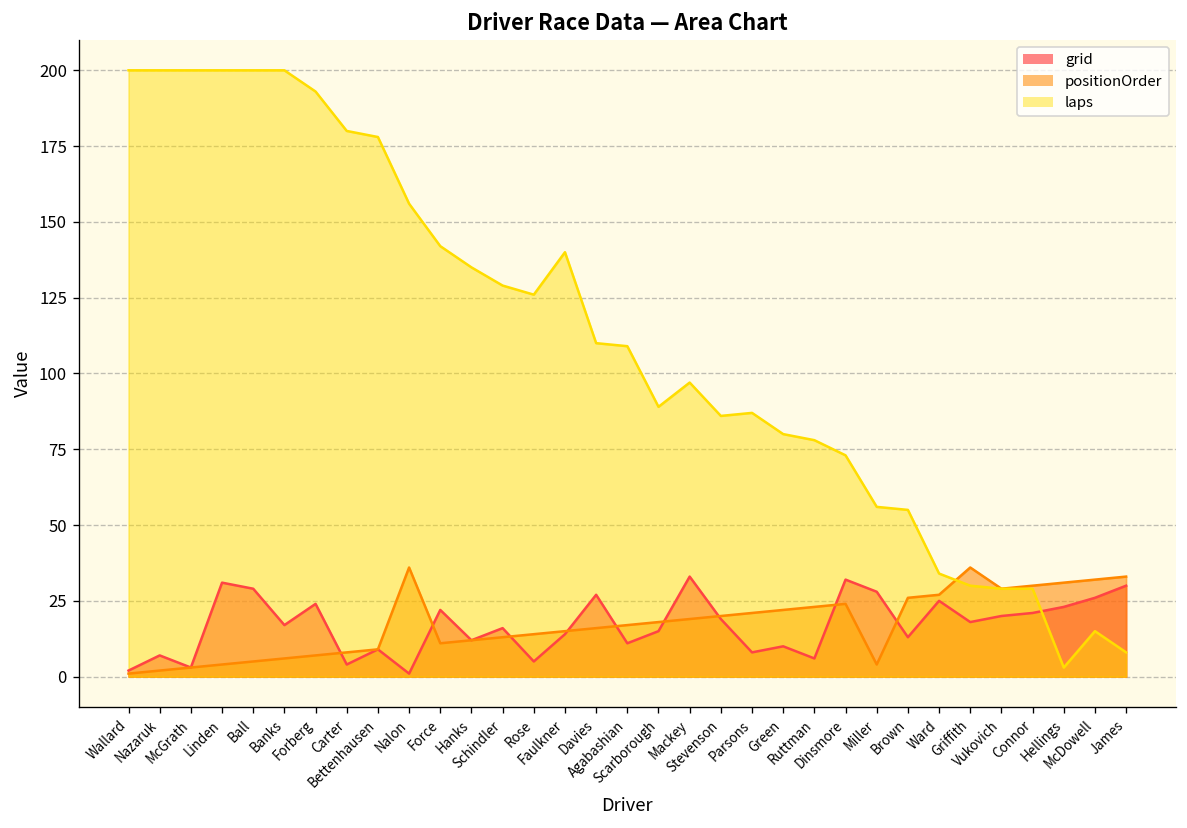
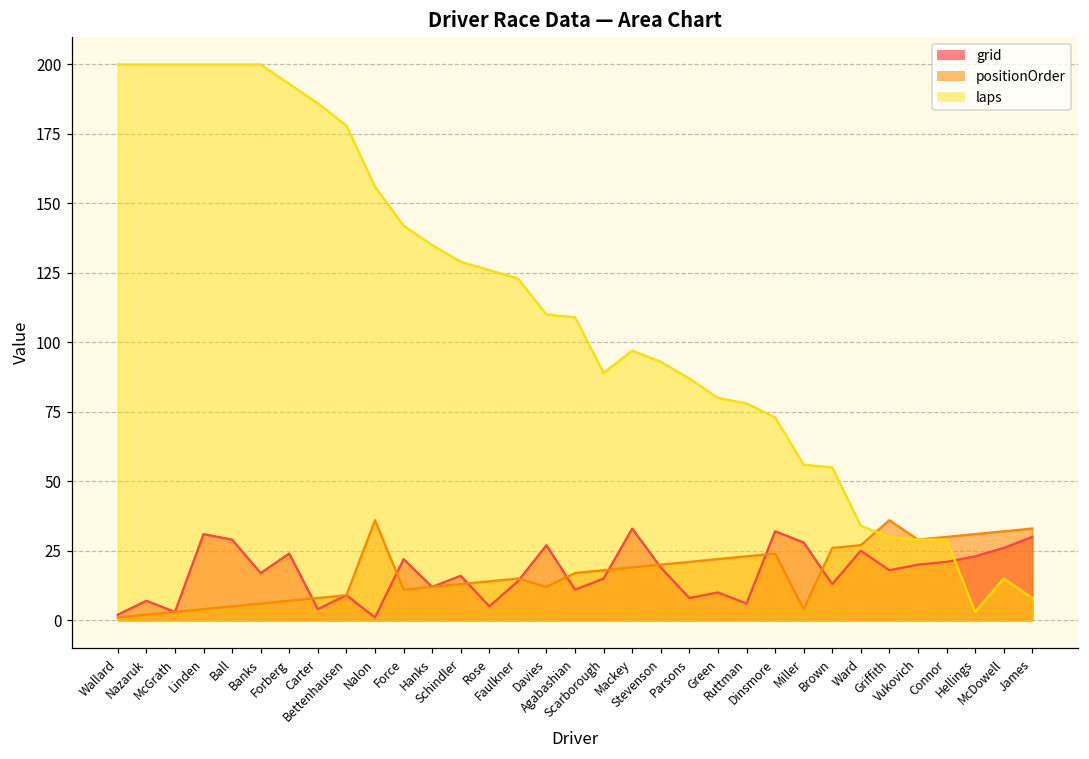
laps, Carter: 180 -> 186
laps, Faulkner: 140 -> 123
positionOrder, Davies: 16 -> 12
laps, Stevenson: 86 -> 93
